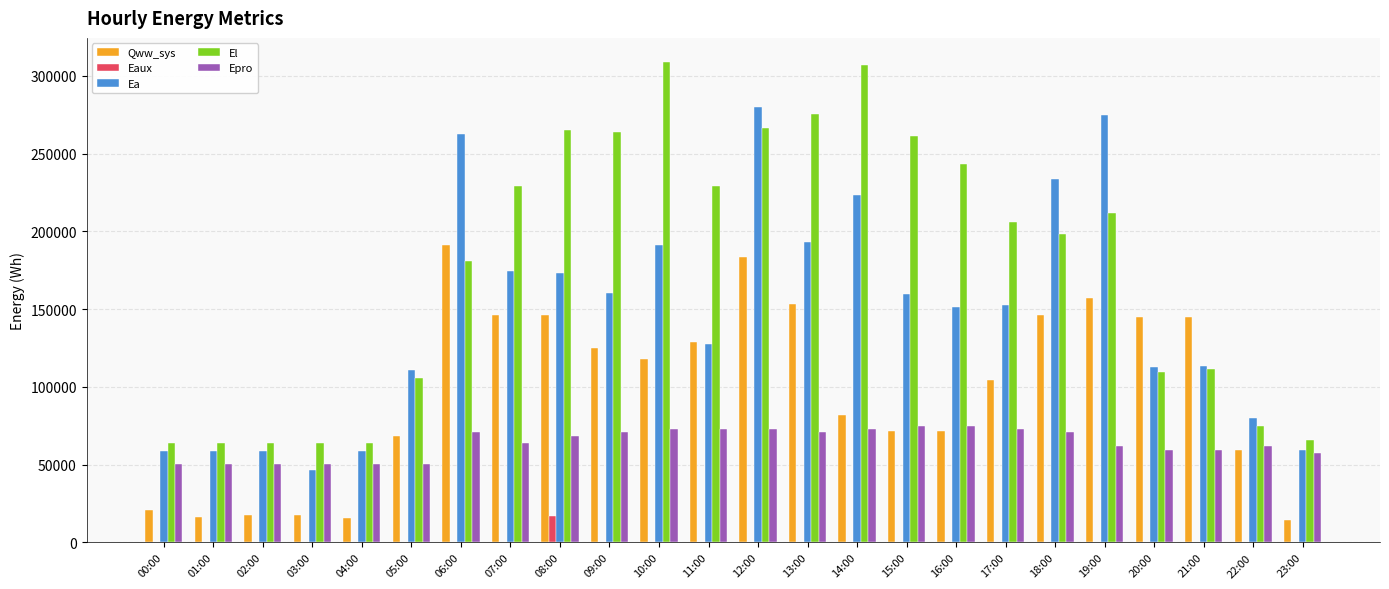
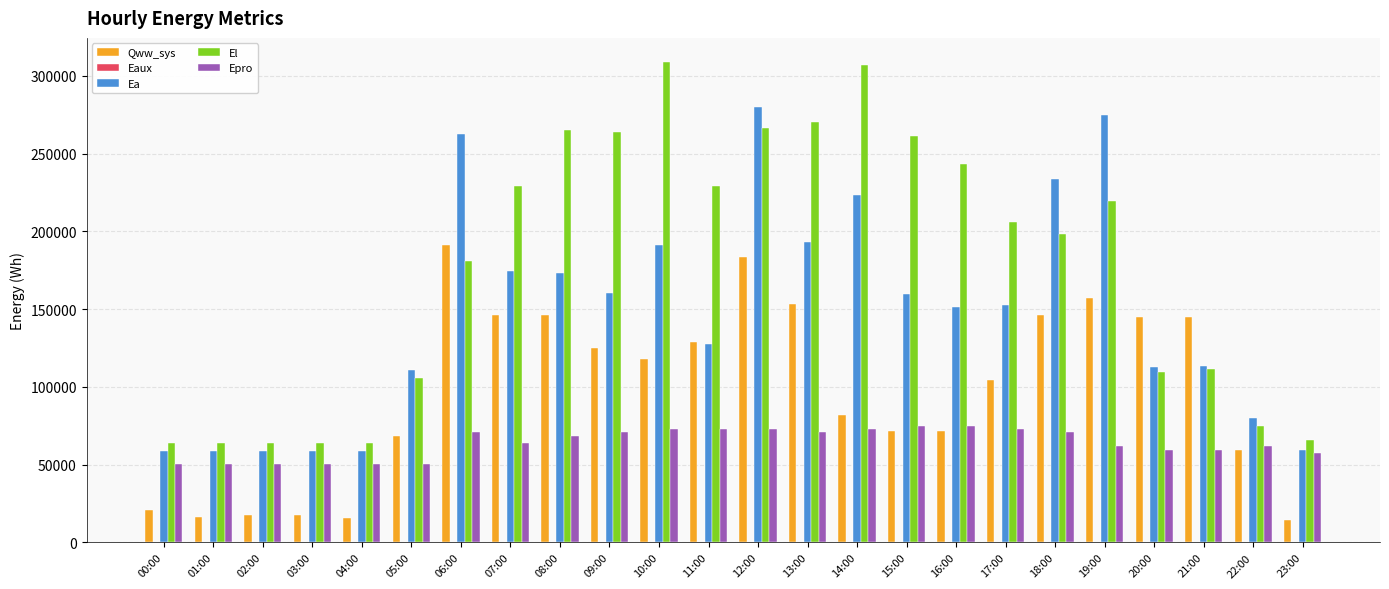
Ea, 03:00: 47000 -> 59000
Eaux, 08:00: 17000 -> 0
El, 13:00: 275000 -> 270000
El, 19:00: 212000 -> 219000
